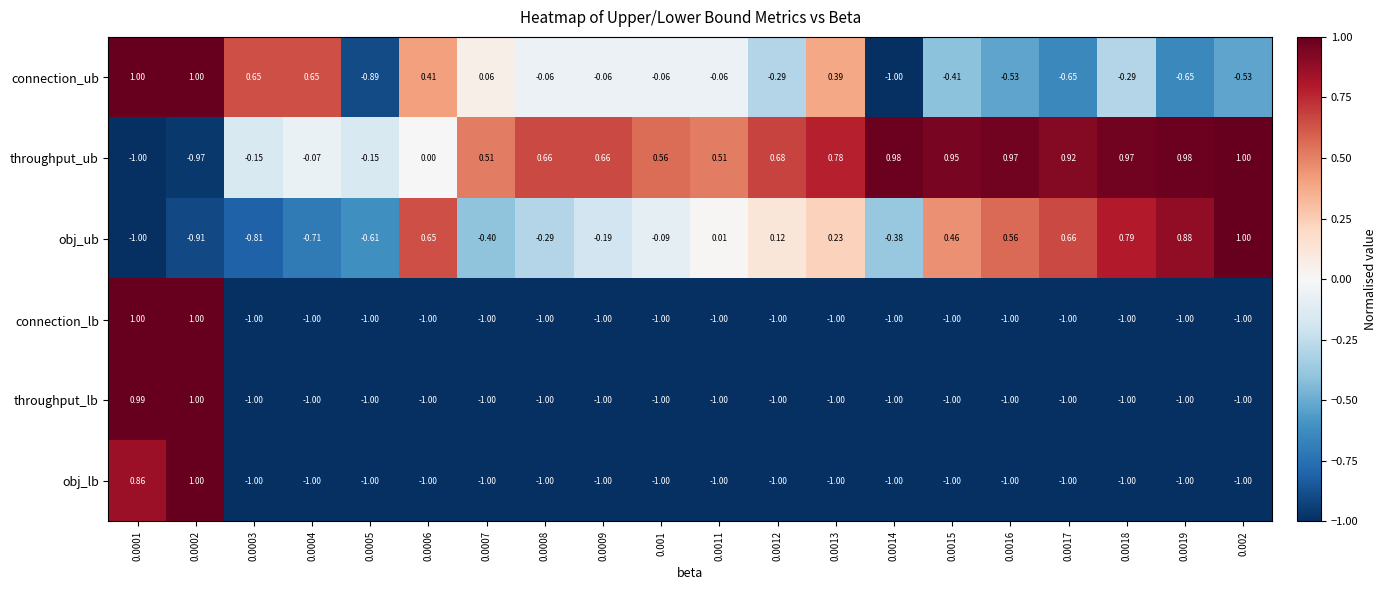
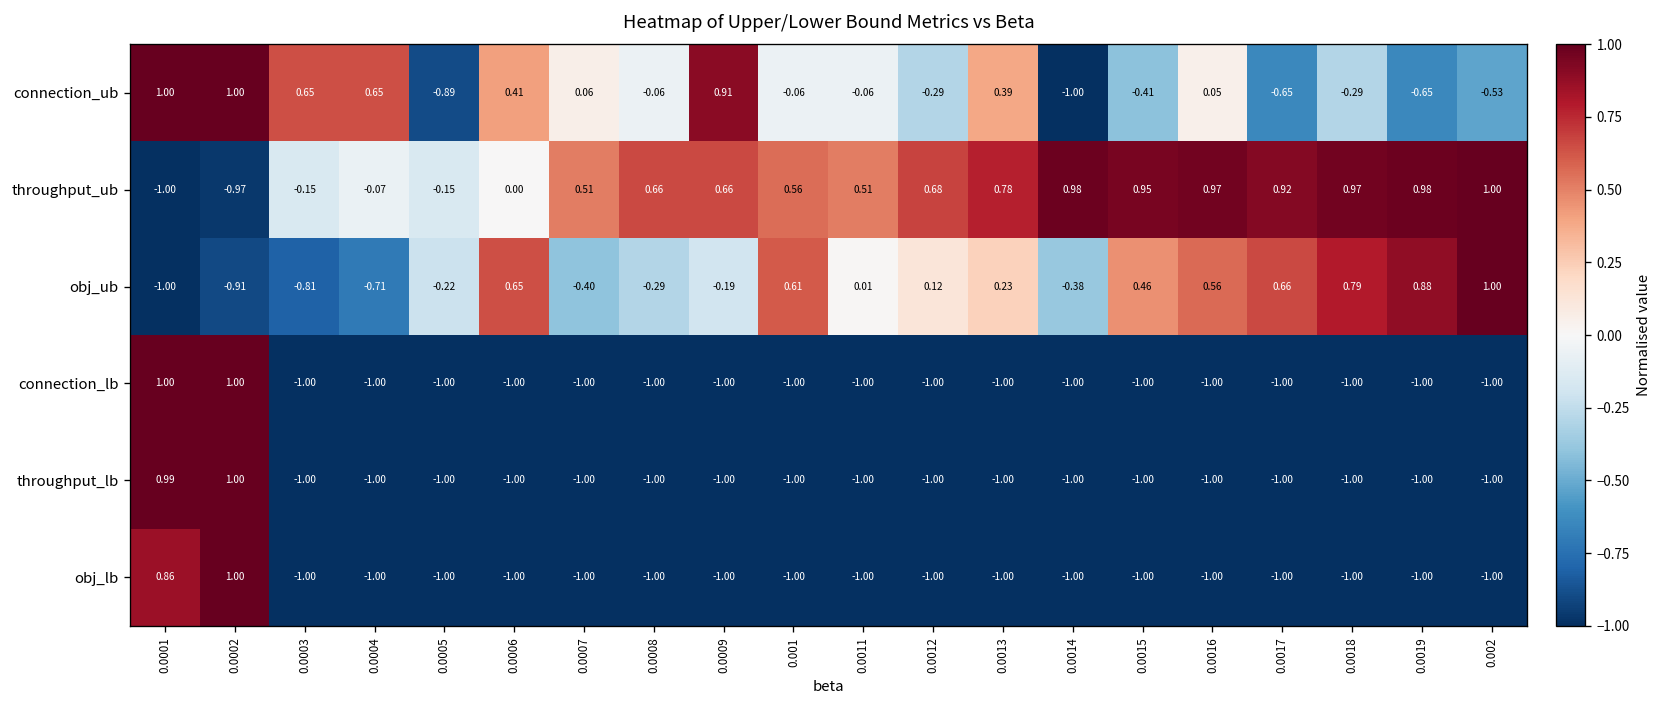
connection_ub, 0.0009: -0.06 -> 0.91
connection_ub, 0.0016: -0.53 -> 0.05
obj_ub, 0.0005: -0.61 -> -0.22
obj_ub, 0.001: -0.09 -> 0.61
